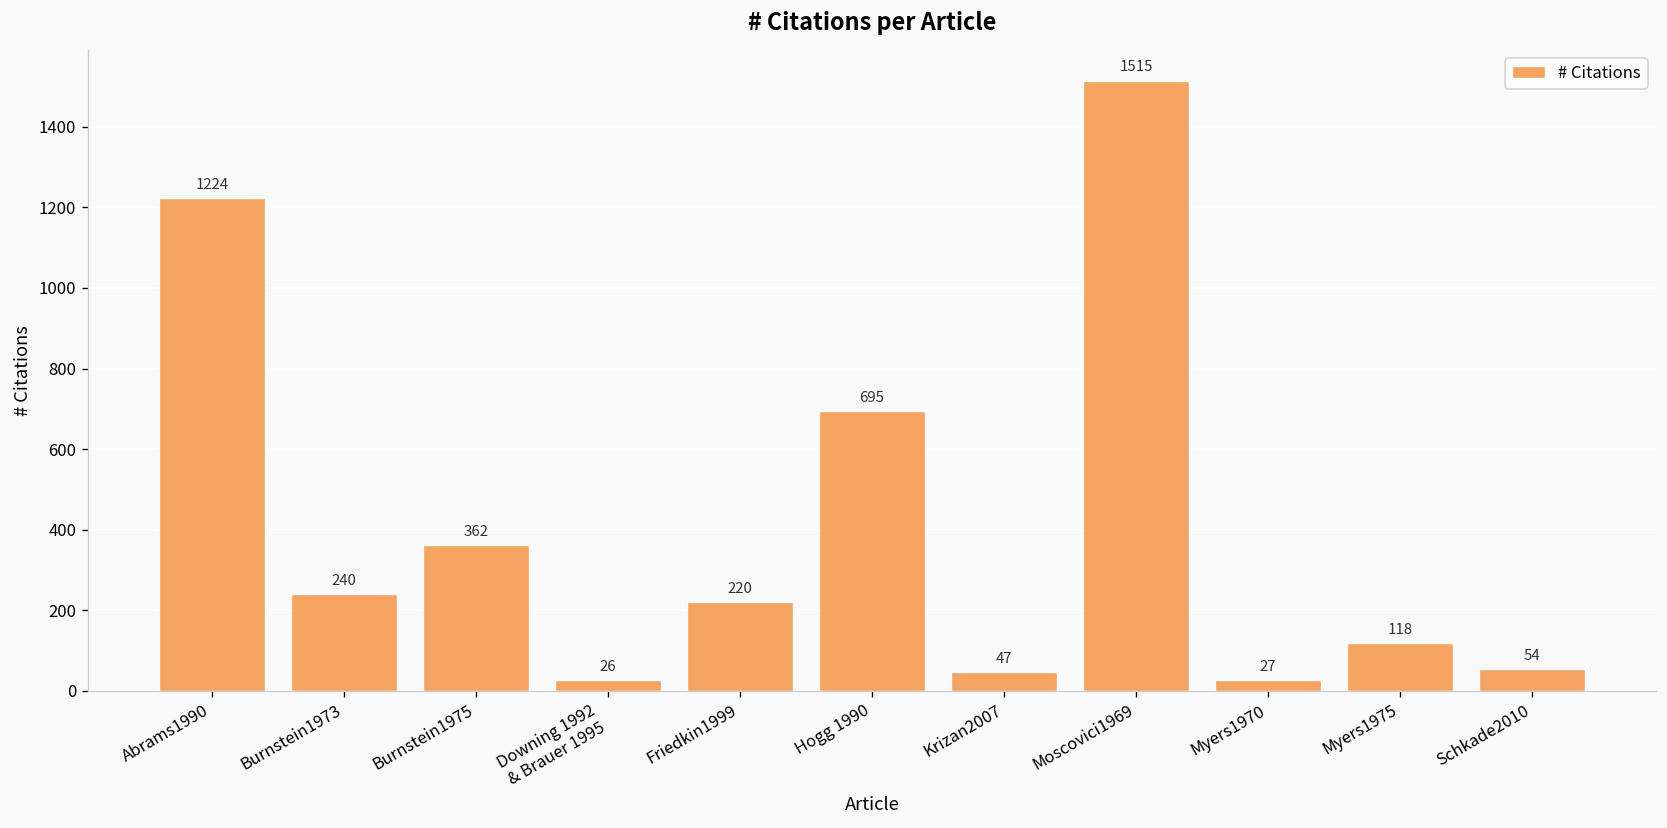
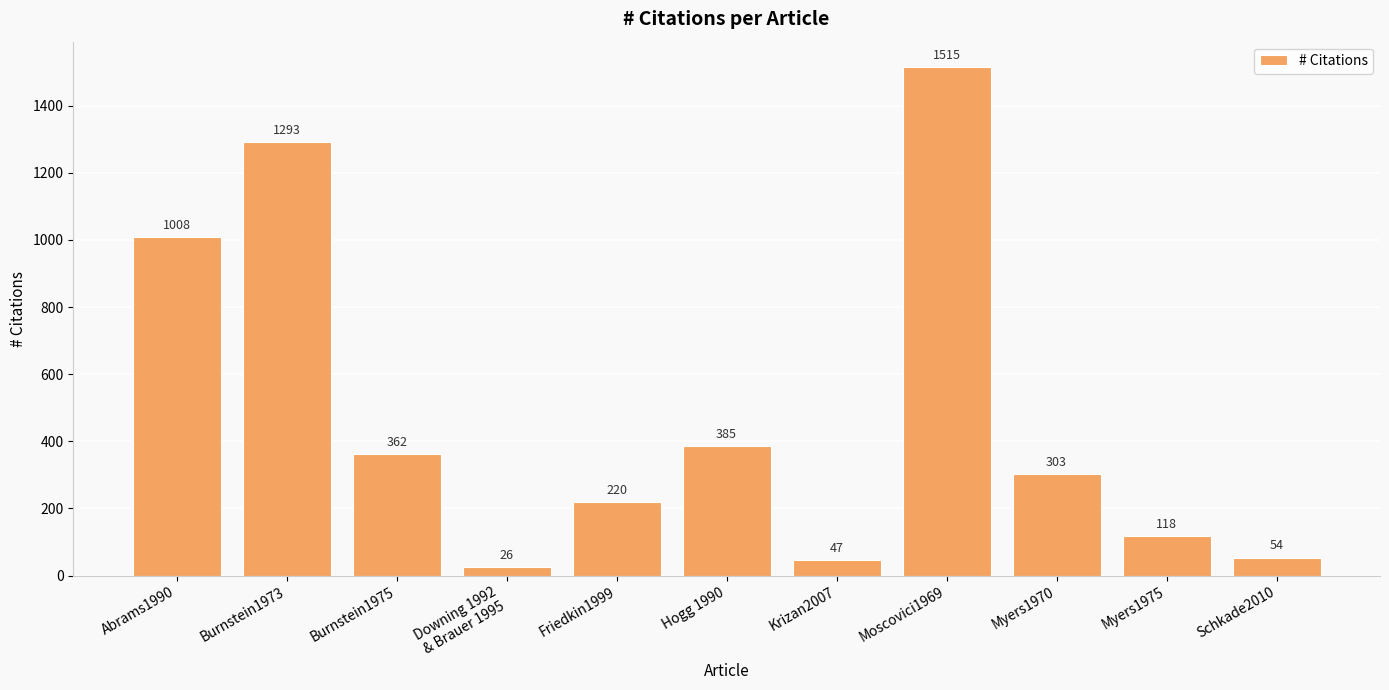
Abrams1990: 1224 -> 1008
Burnstein1973: 240 -> 1293
Hogg 1990: 695 -> 385
Myers1970: 27 -> 303
